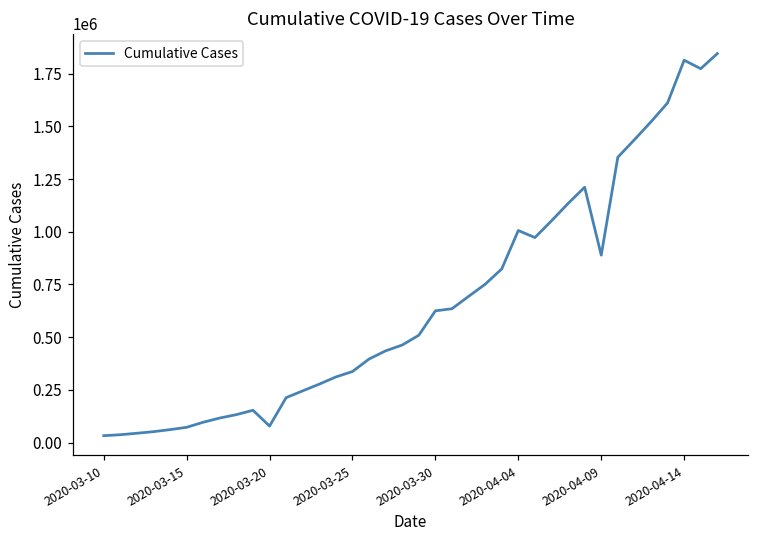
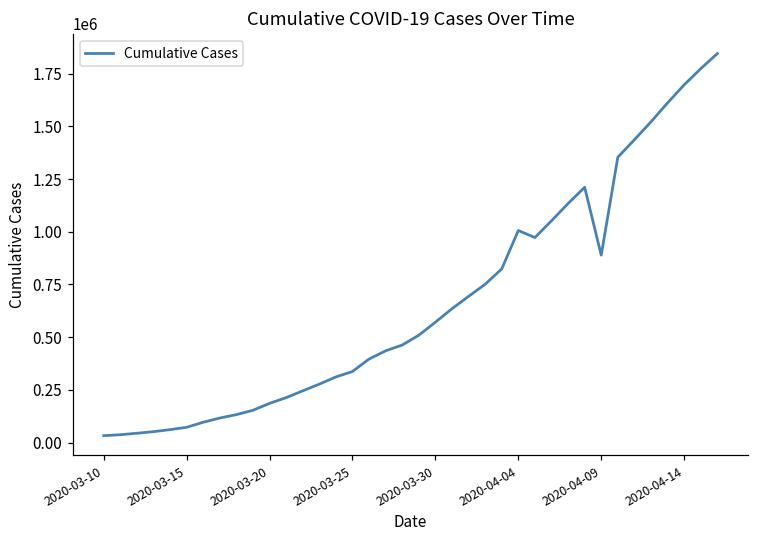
2020-03-20: 80000 -> 190000
2020-03-30: 620000 -> 570000
2020-04-14: 1810000 -> 1700000
